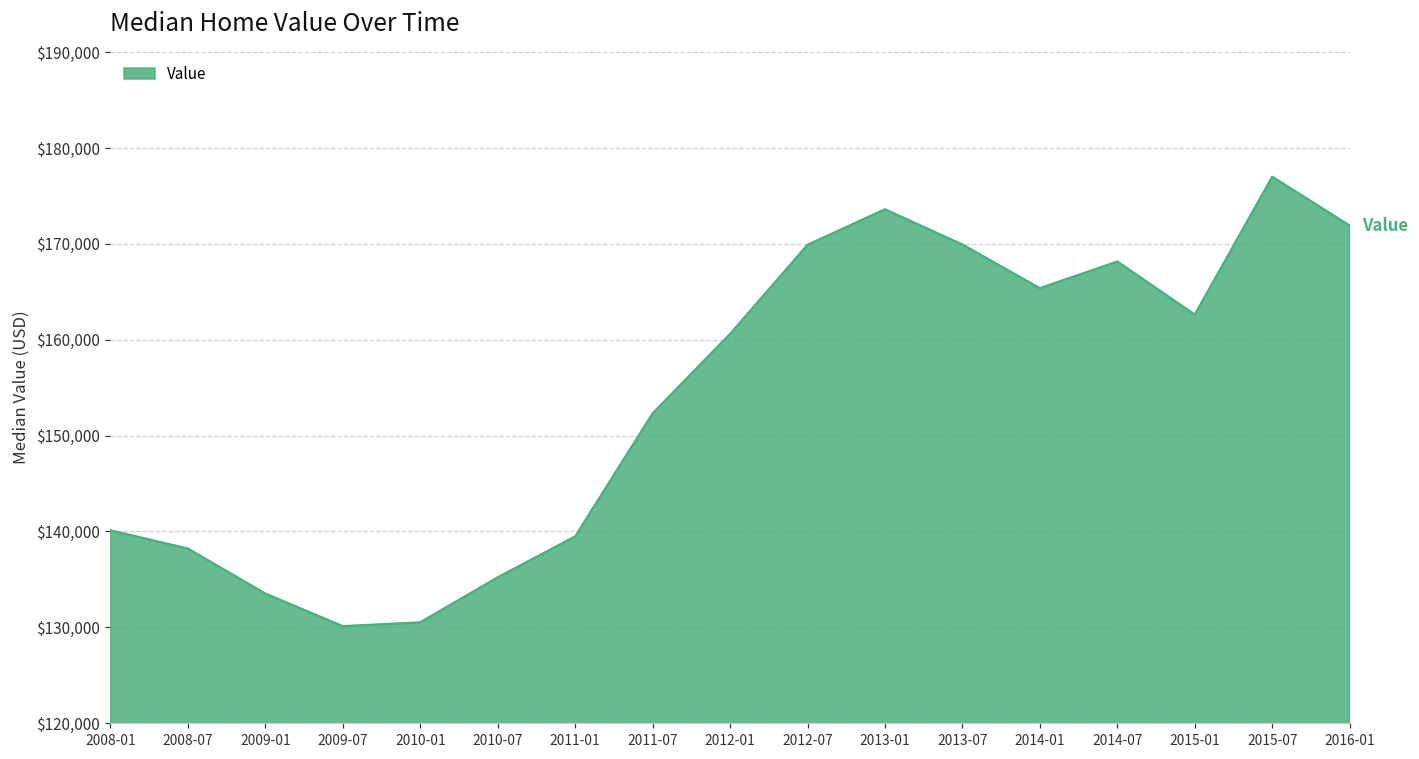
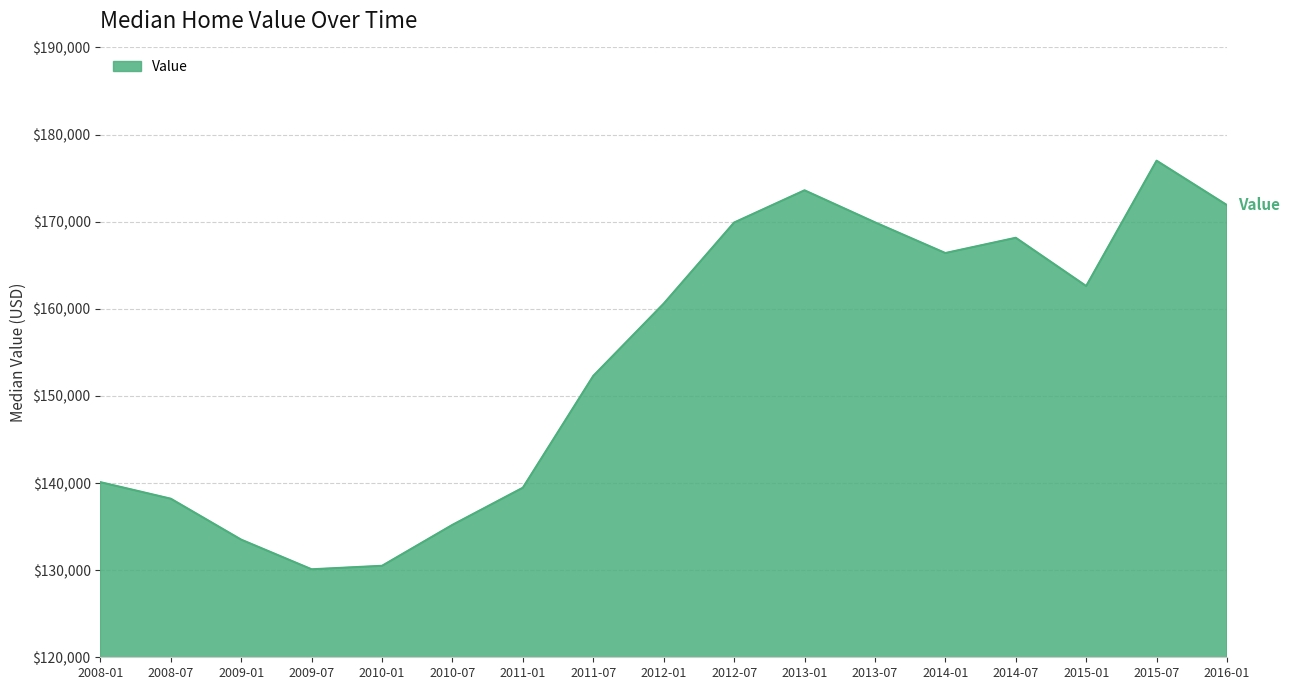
2014-01: $165,000 -> $166,000
